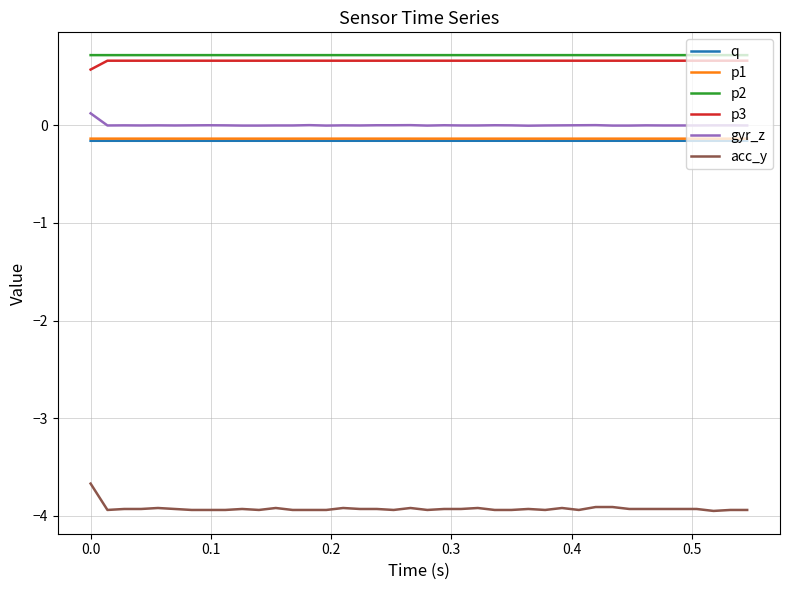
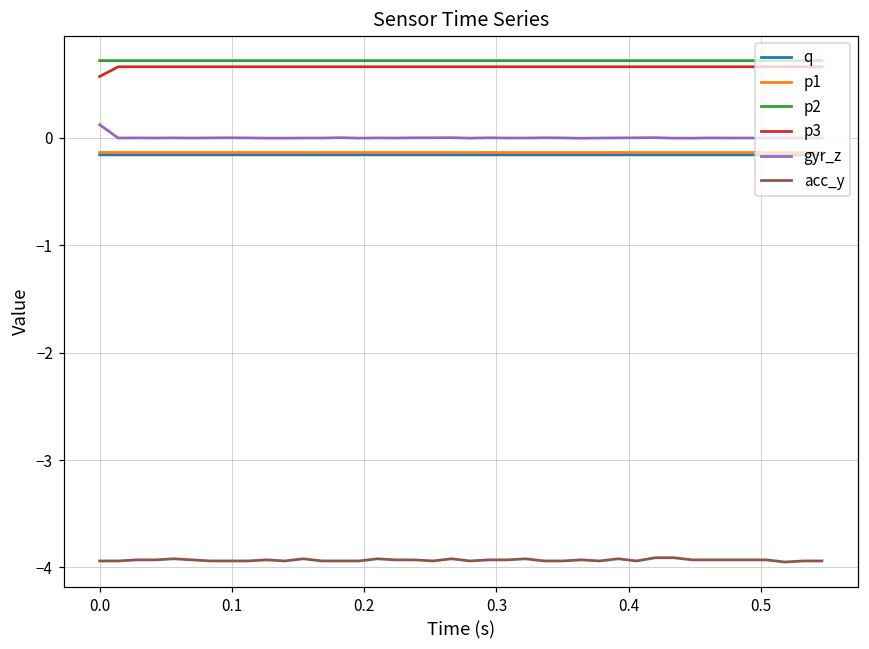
acc_y, 0.0: -3.7 -> -3.9
